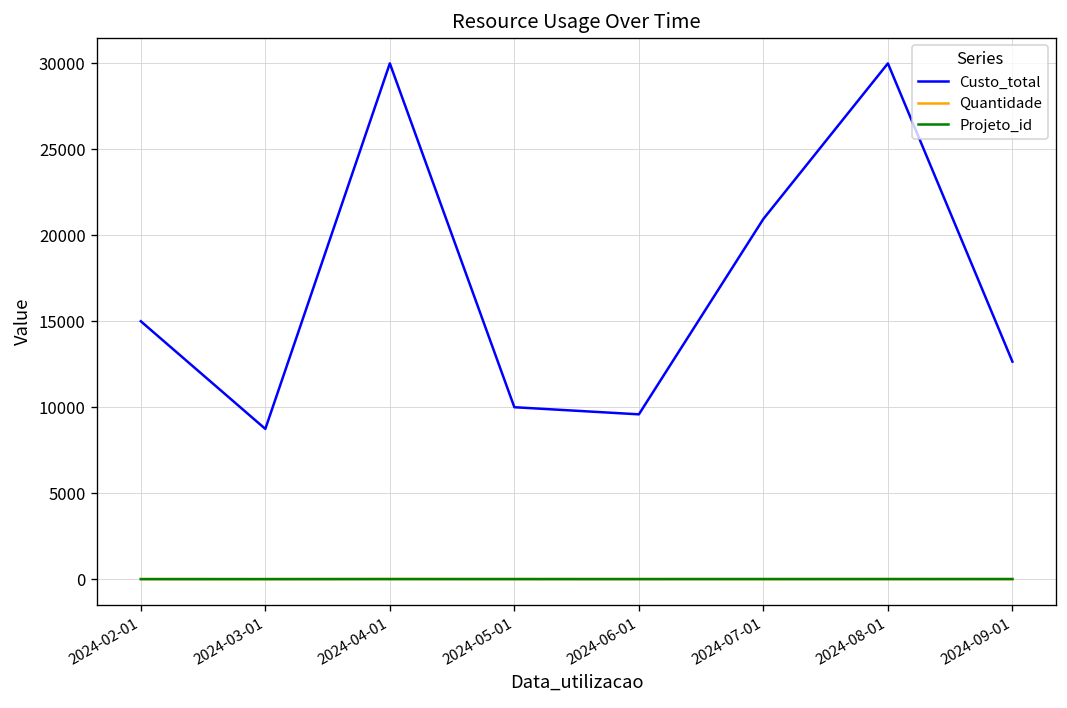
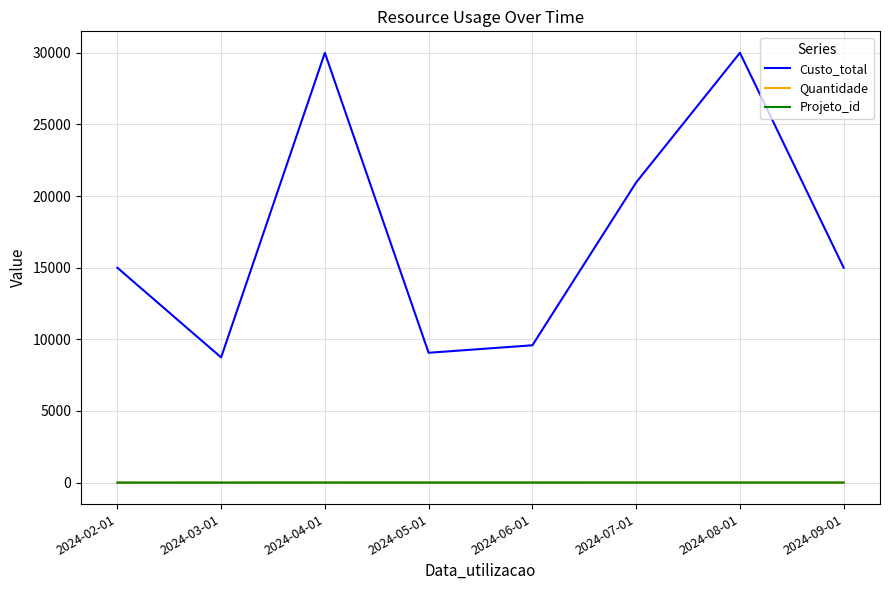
Custo_total, 2024-05-01: 10000 -> 9100
Custo_total, 2024-09-01: 12700 -> 15000
